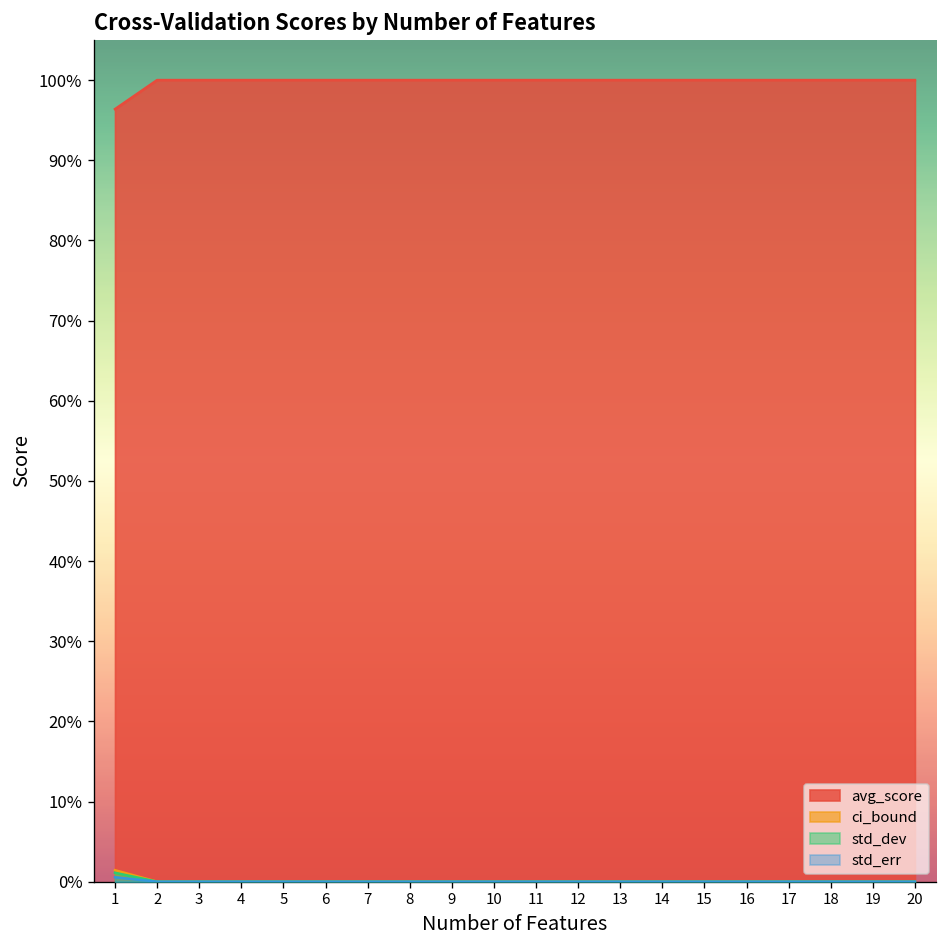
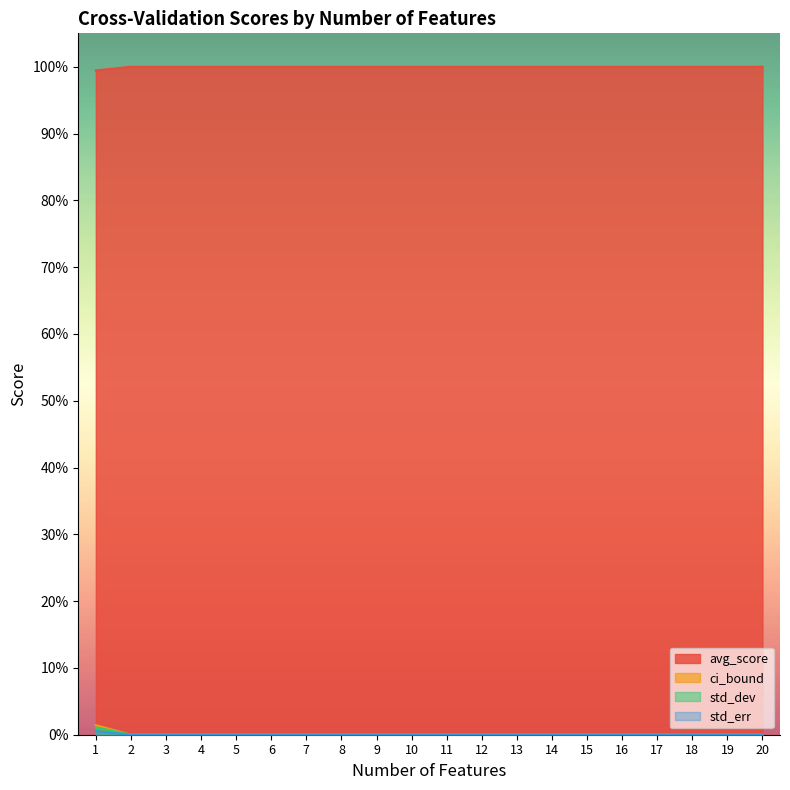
avg_score, 1: 96% -> 99%
